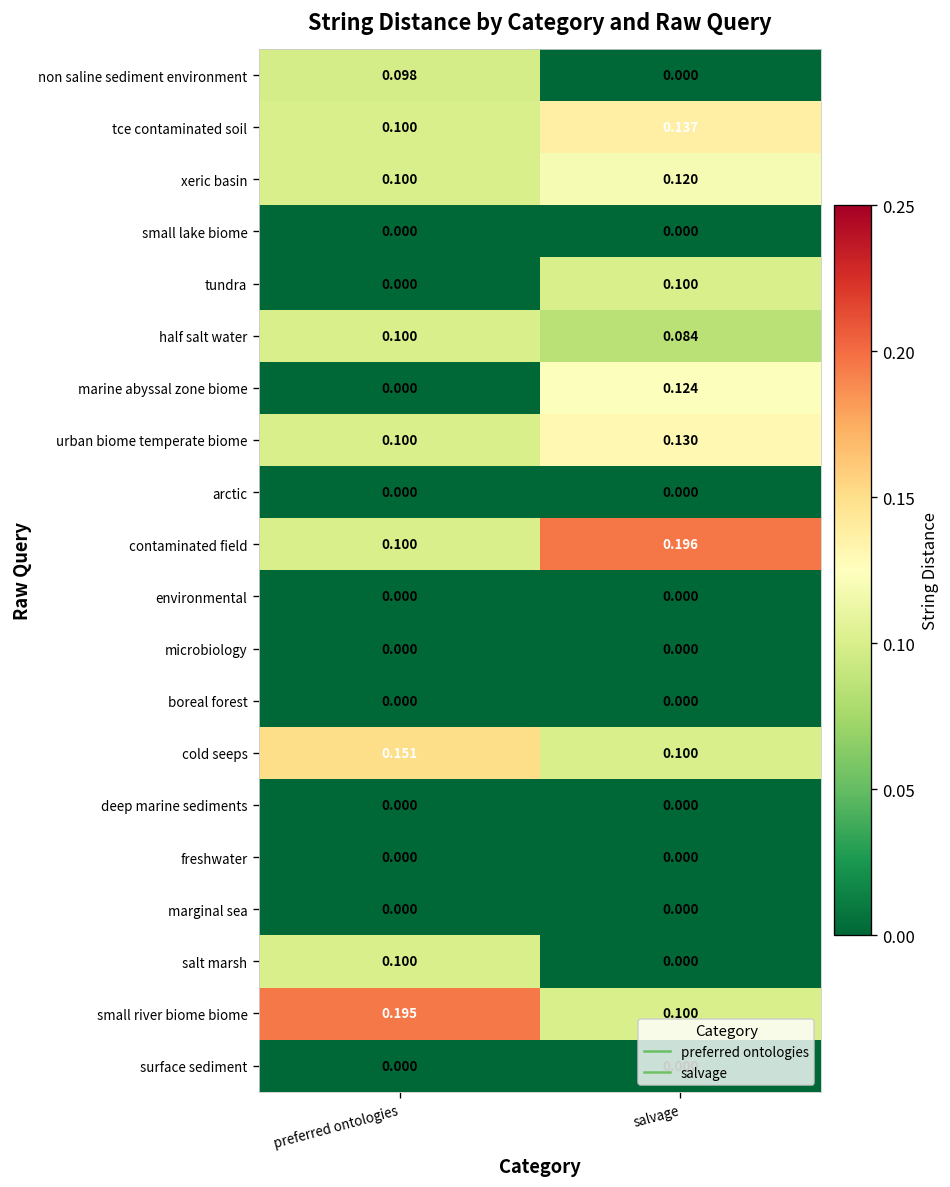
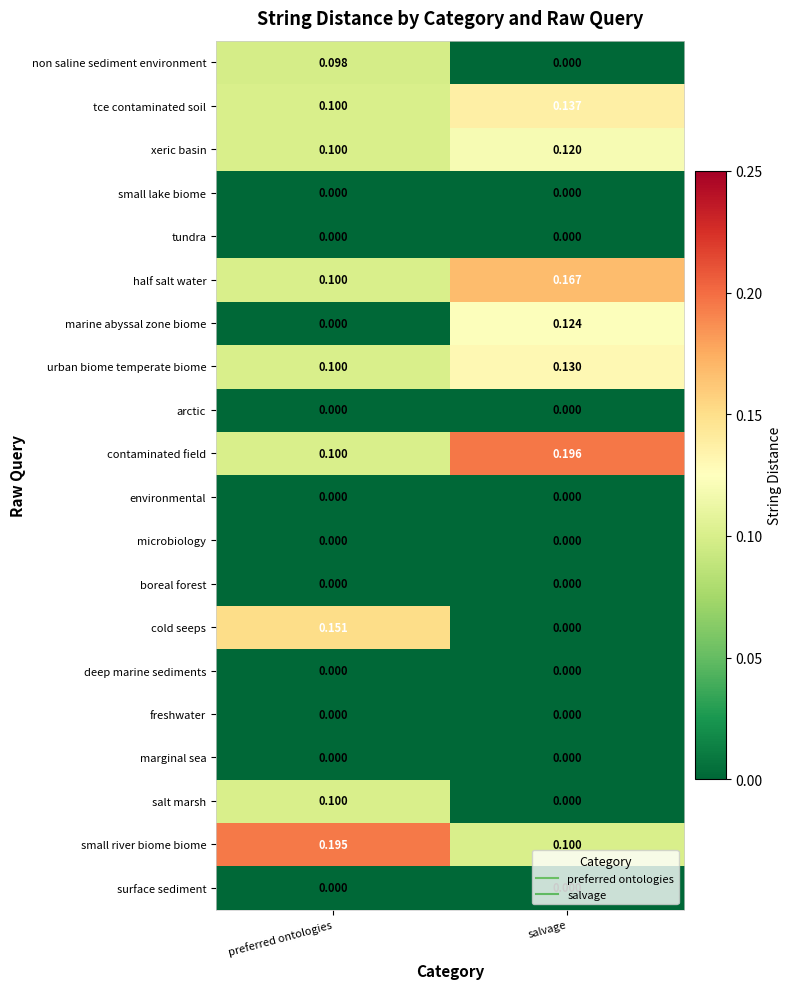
tundra, salvage: 0.100 -> 0.000
half salt water, salvage: 0.084 -> 0.167
cold seeps, salvage: 0.100 -> 0.000
